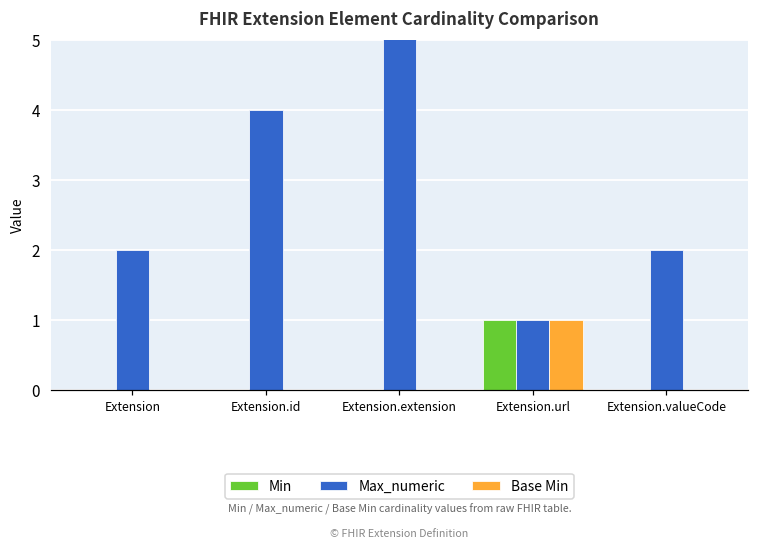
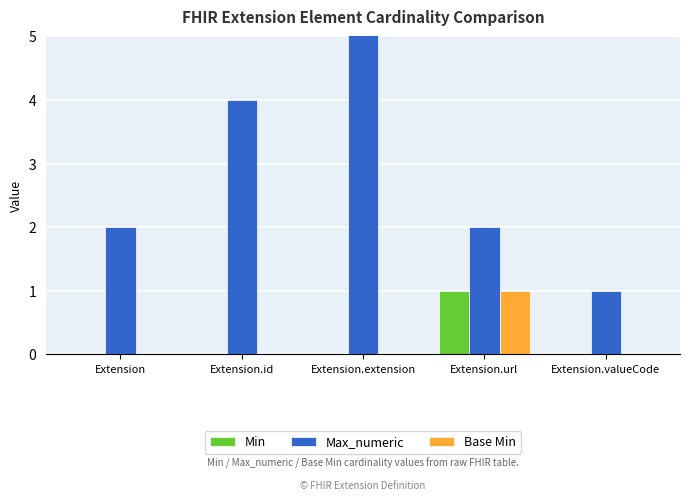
Max_numeric, Extension.url: 1 -> 2
Max_numeric, Extension.valueCode: 2 -> 1
